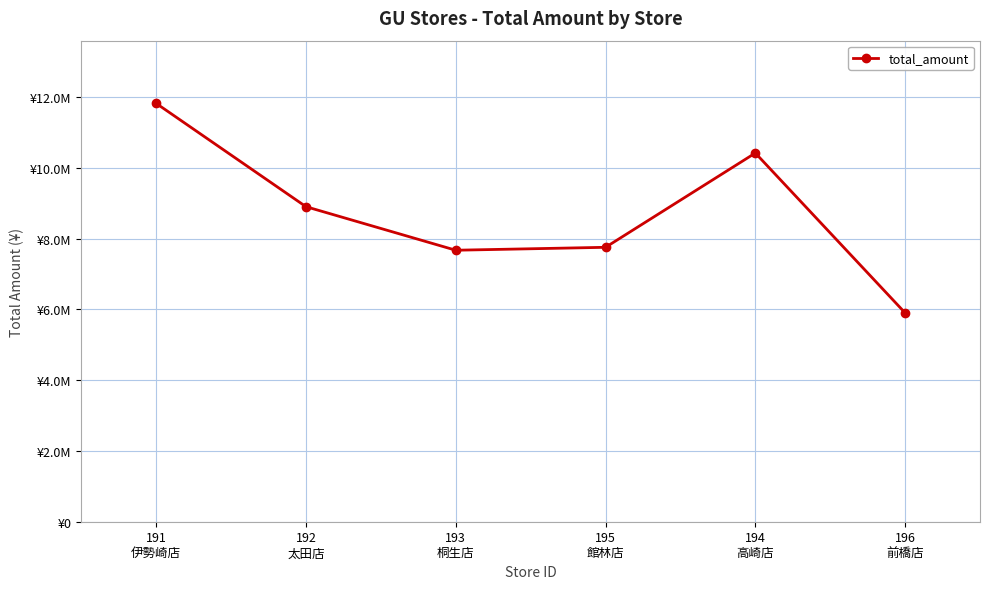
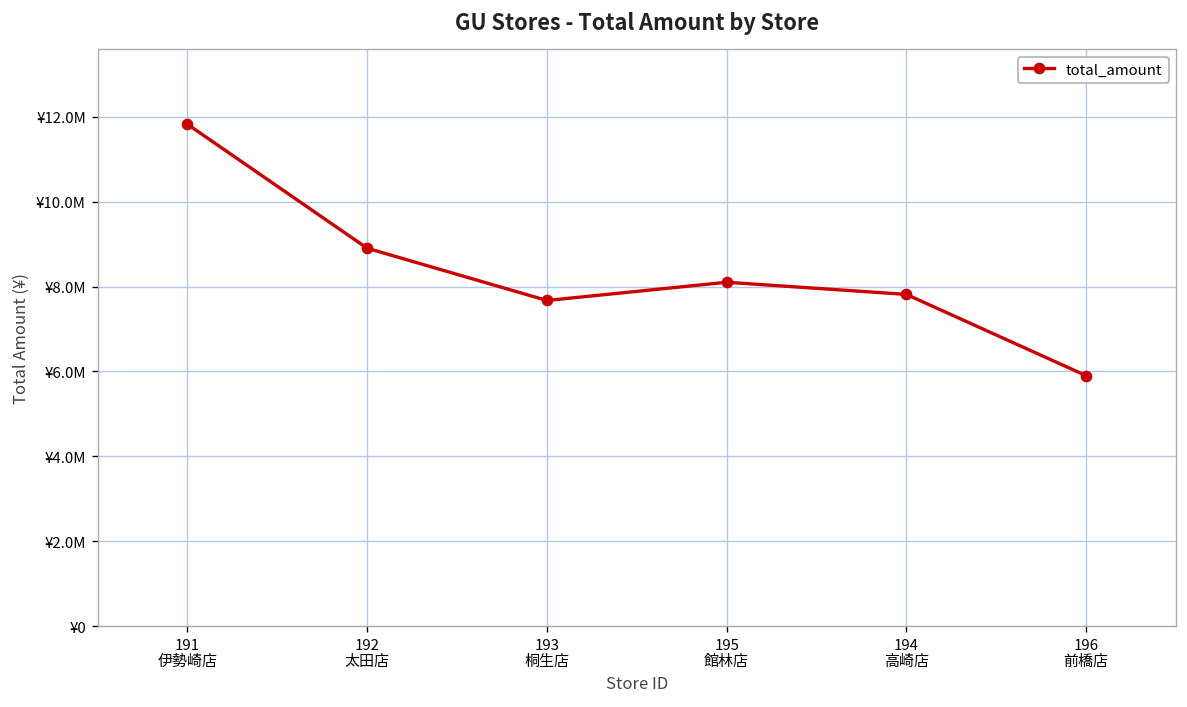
195 館林店: ¥7800000 -> ¥8100000
194 高崎店: ¥10400000 -> ¥7800000
